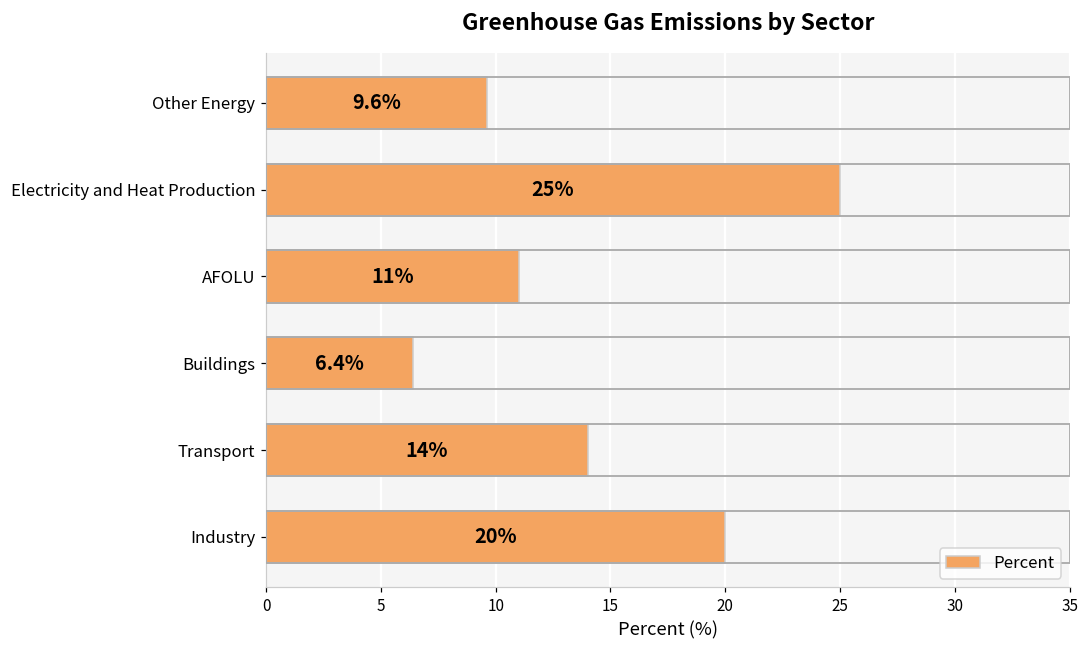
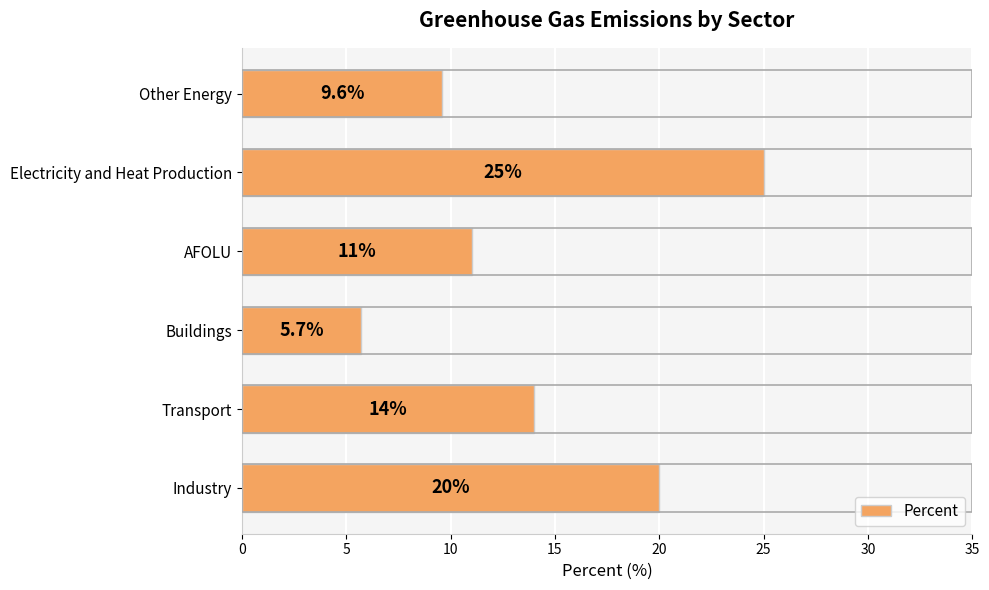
Buildings: 6.4% -> 5.7%
